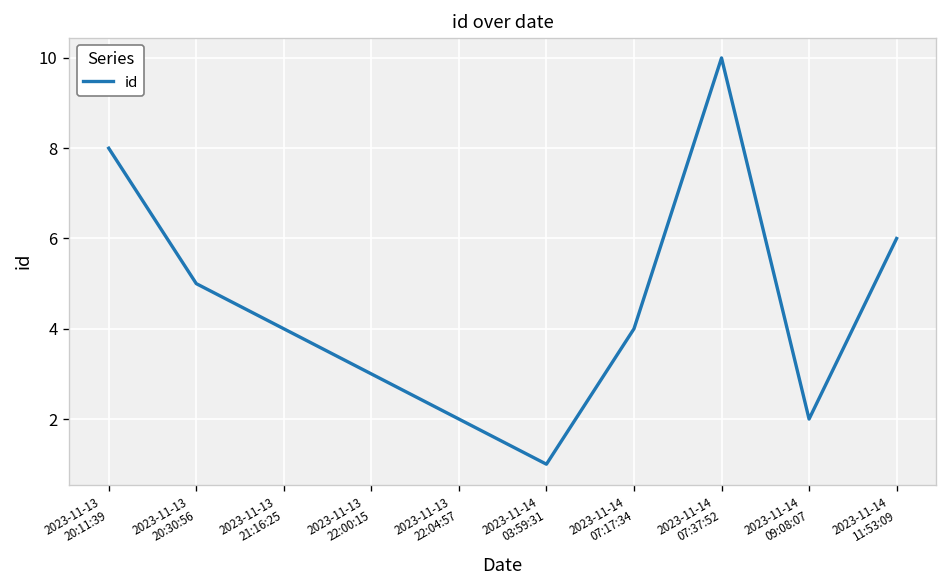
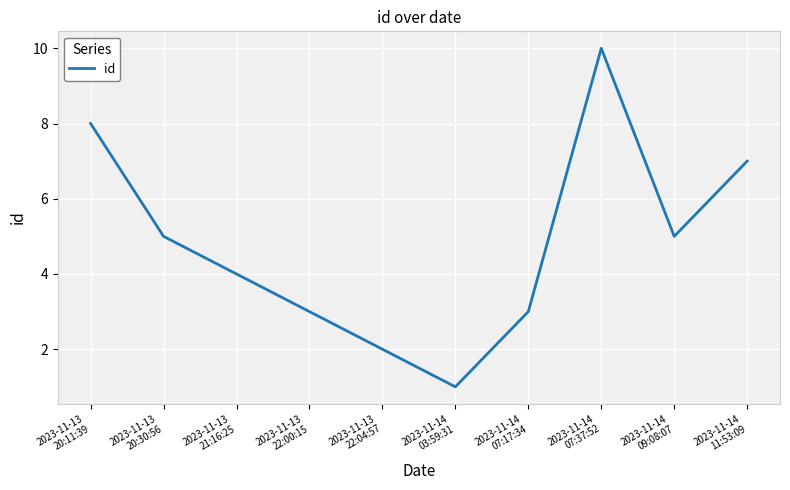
2023-11-14 07:17:34: 4 -> 3
2023-11-14 09:08:07: 2 -> 5
2023-11-14 11:53:09: 6 -> 7
